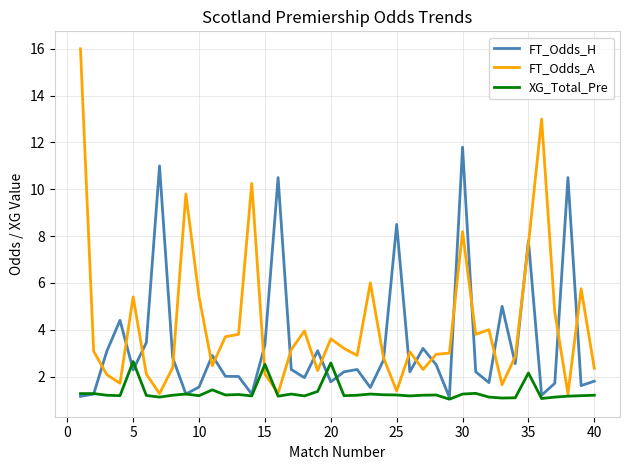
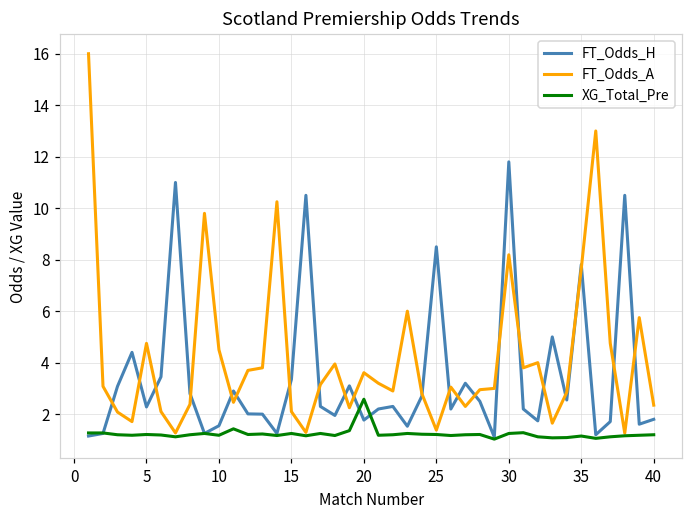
FT_Odds_A, 5: 5.4 -> 4.8
XG_Total_Pre, 5: 2.6 -> 1.2
FT_Odds_A, 10: 5.4 -> 4.5
XG_Total_Pre, 15: 2.5 -> 1.3
XG_Total_Pre, 35: 2.2 -> 1.2
